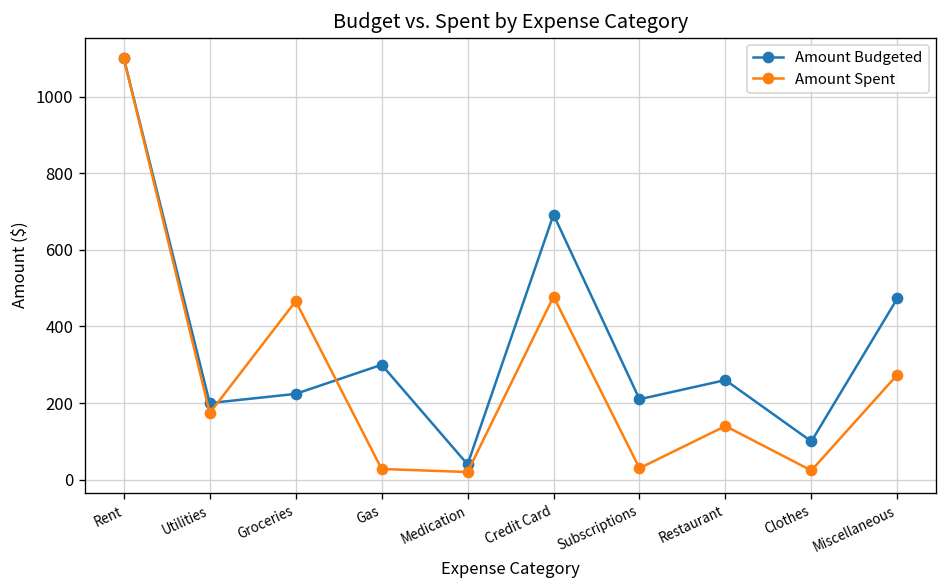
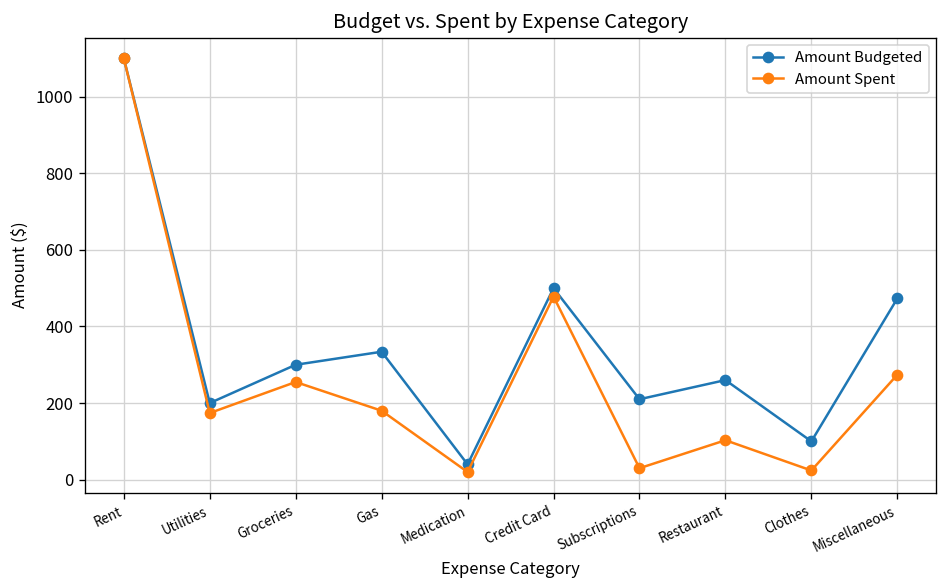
Amount Budgeted, Groceries: 220 -> 300
Amount Spent, Groceries: 470 -> 260
Amount Budgeted, Gas: 300 -> 330
Amount Spent, Gas: 30 -> 180
Amount Budgeted, Credit Card: 690 -> 500
Amount Spent, Restaurant: 140 -> 100
